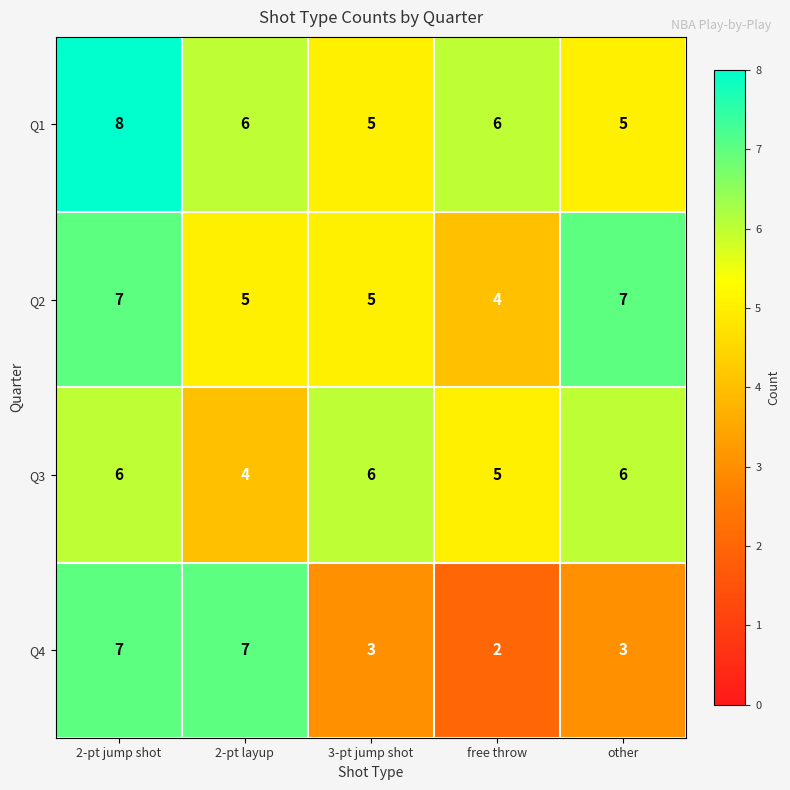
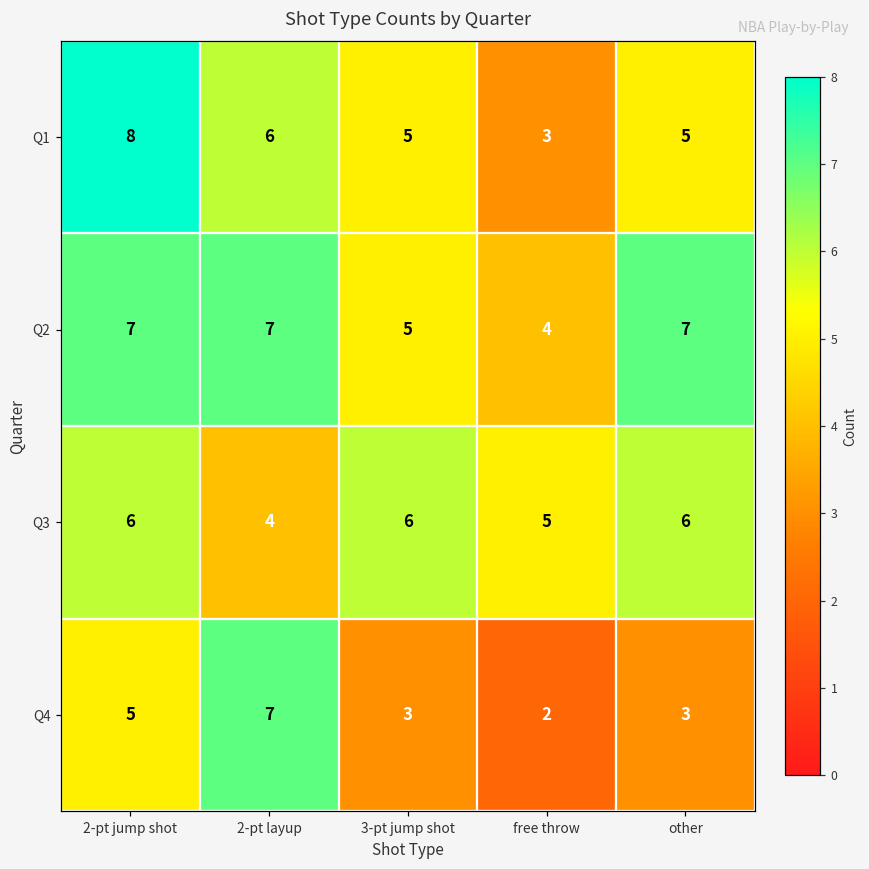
Q1, free throw: 6 -> 3
Q2, 2-pt layup: 5 -> 7
Q4, 2-pt jump shot: 7 -> 5
